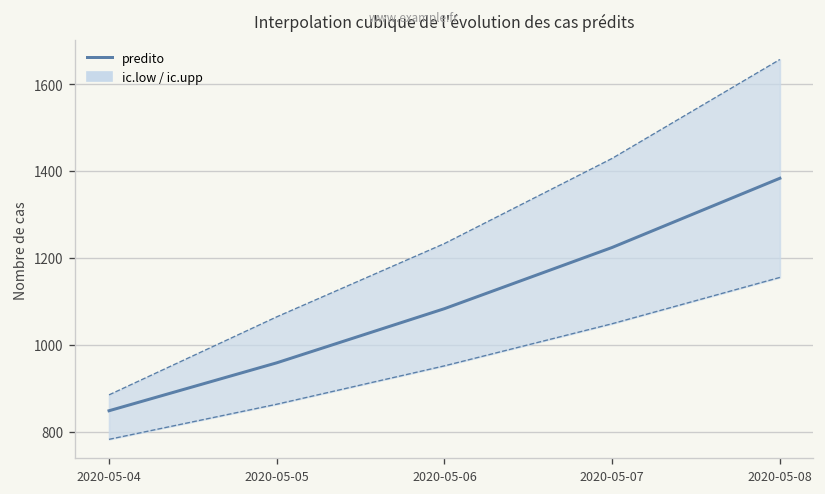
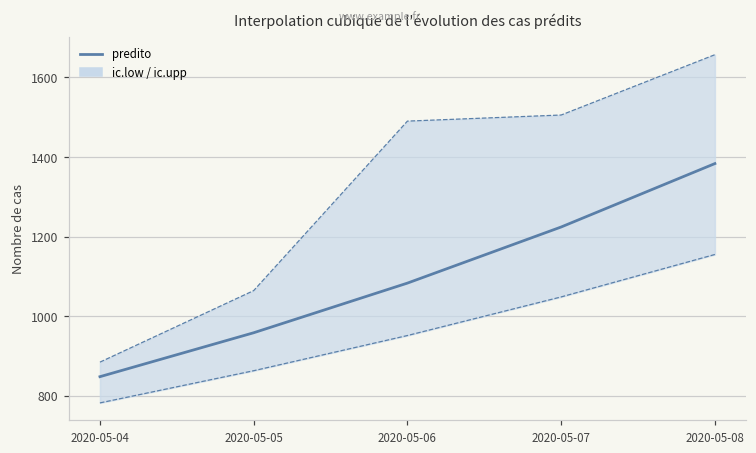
ic.low / ic.upp, 2020-05-06: 1230 -> 1490
ic.low / ic.upp, 2020-05-07: 1430 -> 1510
